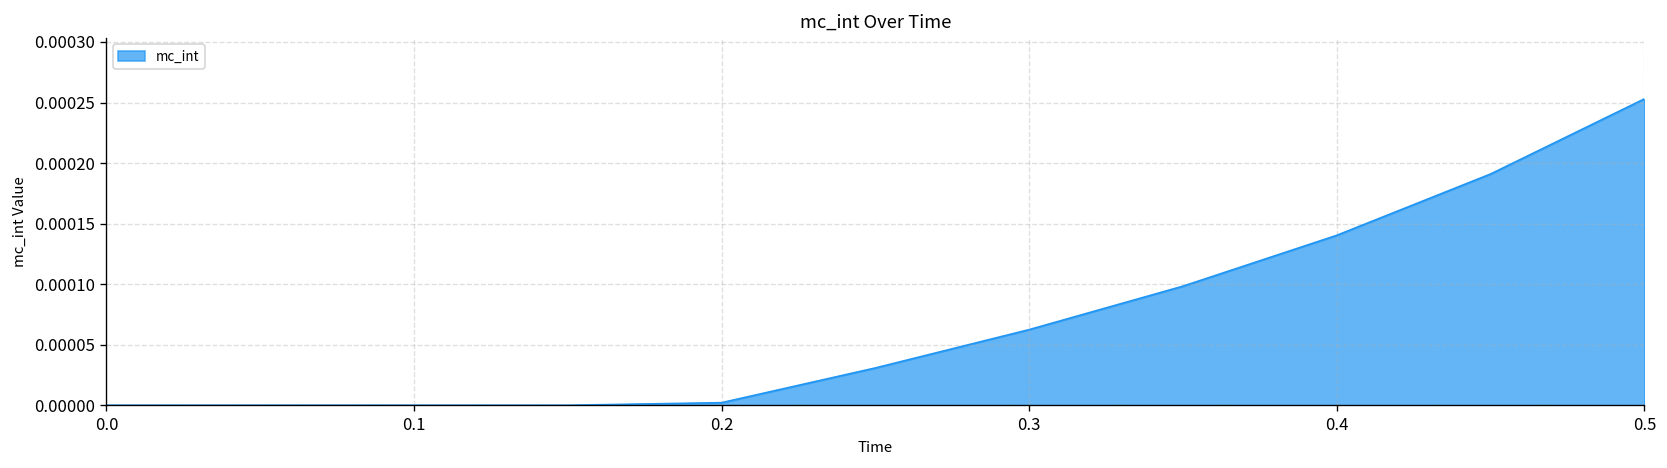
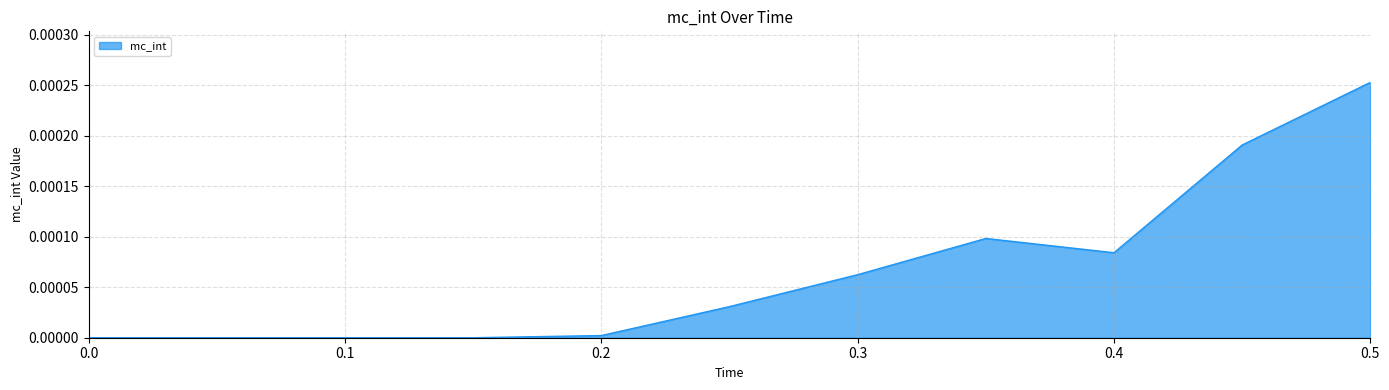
0.4: 0.000140 -> 0.000084
